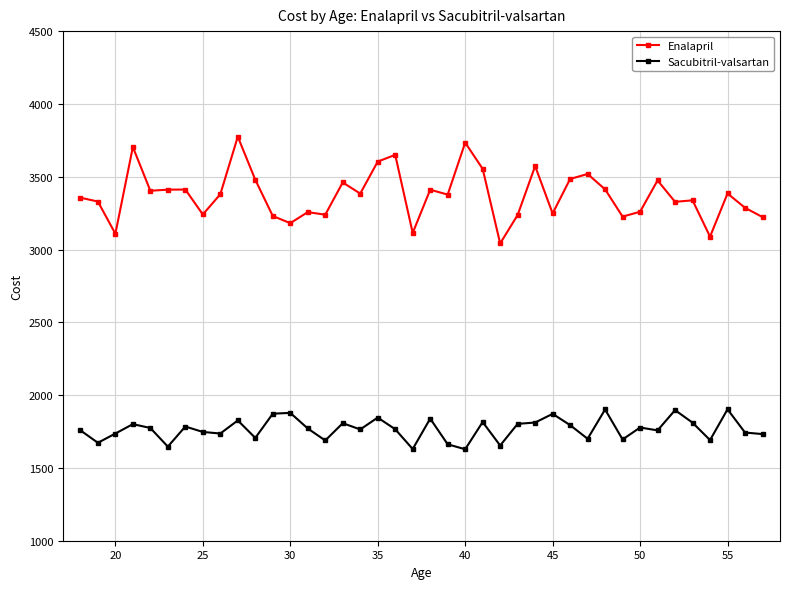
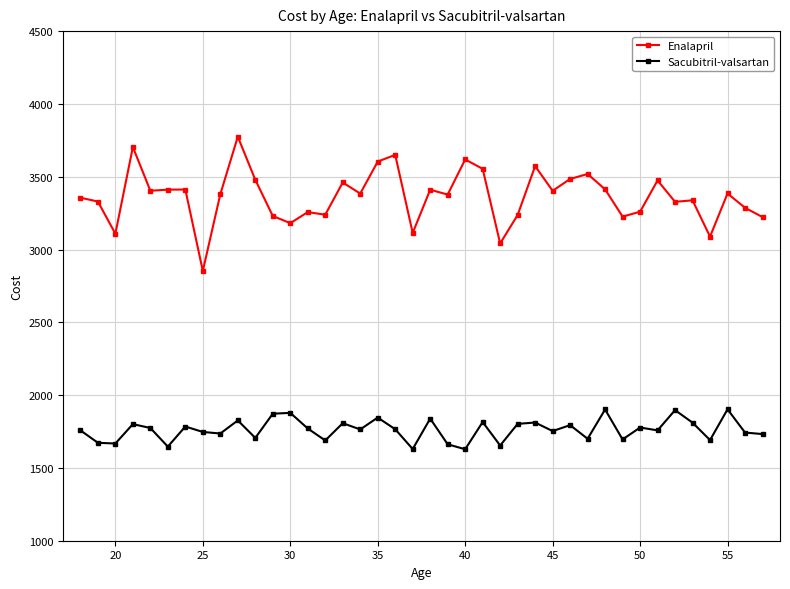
Sacubitril-valsartan, 20: 1740 -> 1670
Enalapril, 25: 3240 -> 2850
Enalapril, 40: 3730 -> 3620
Enalapril, 45: 3250 -> 3400
Sacubitril-valsartan, 45: 1870 -> 1750
